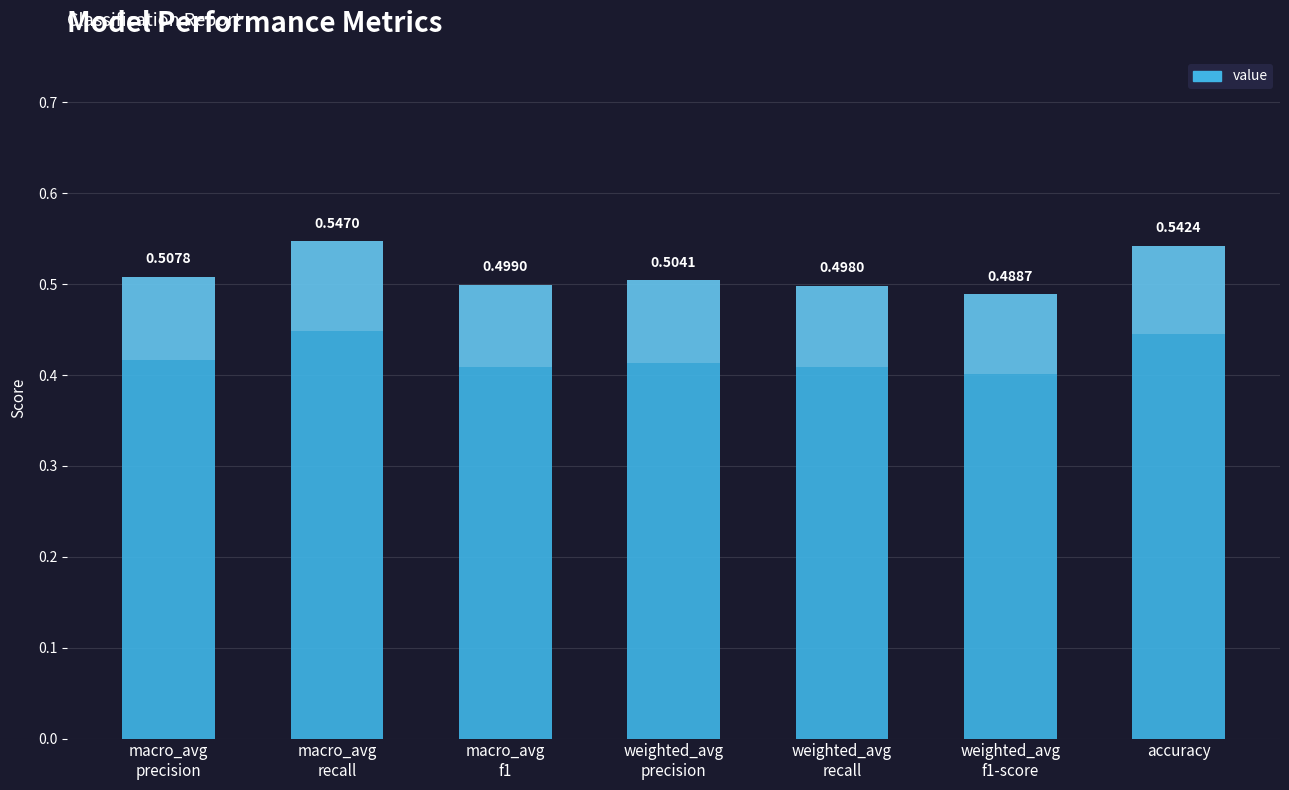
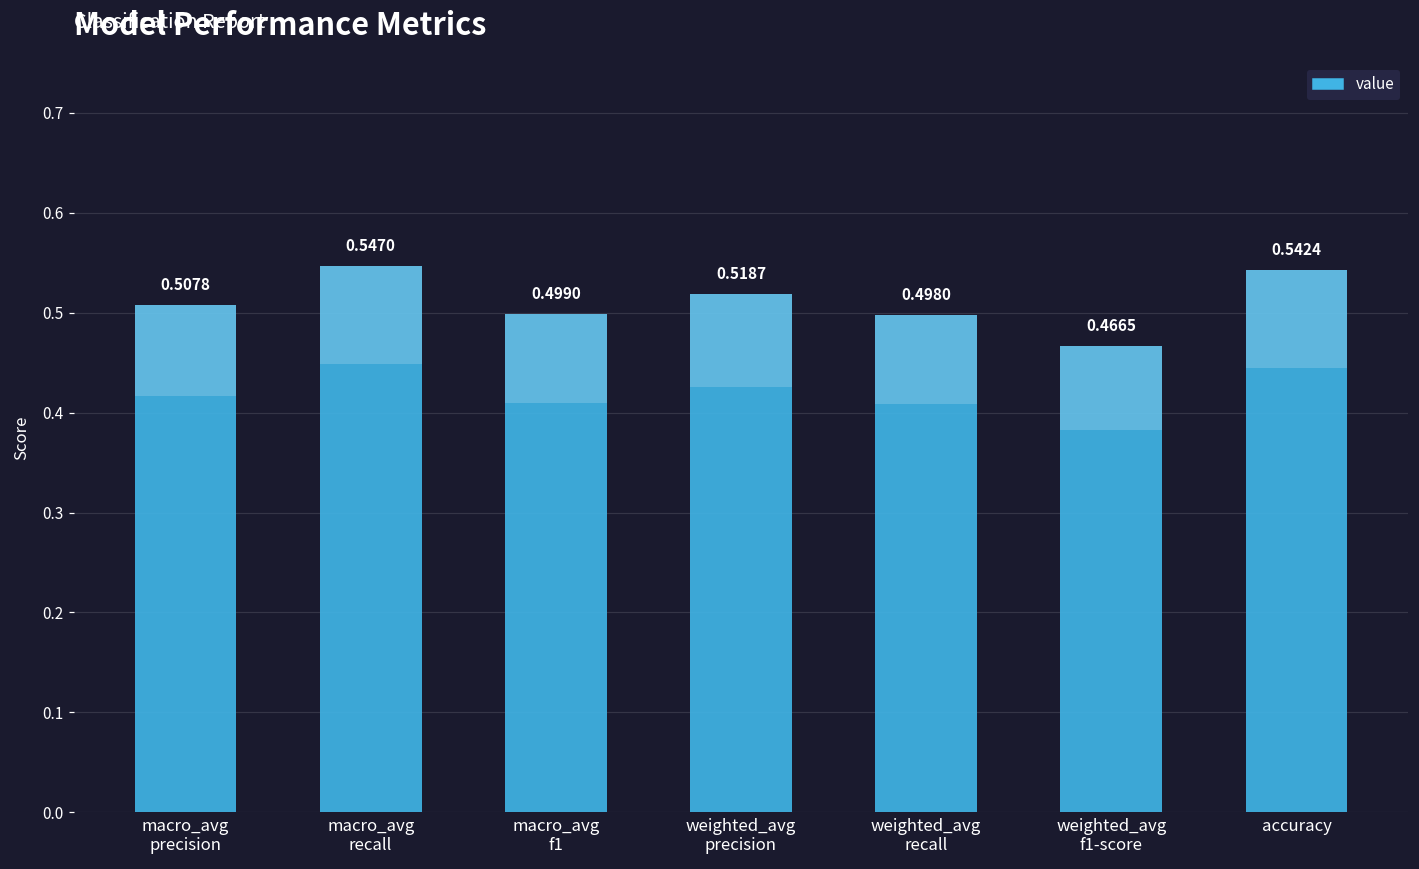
value, weighted_avg precision: 0.5041 -> 0.5187
value, weighted_avg f1-score: 0.4887 -> 0.4665
